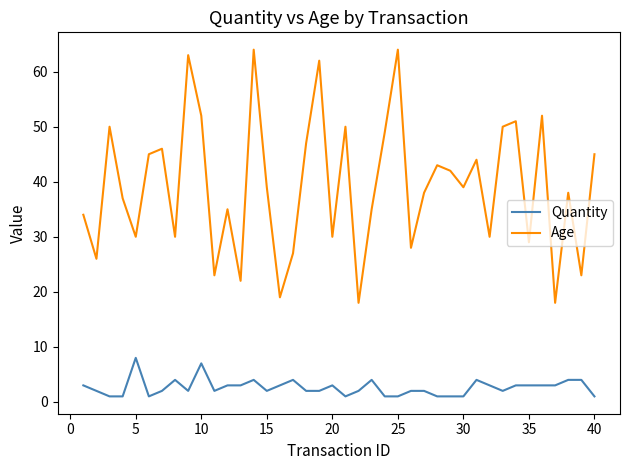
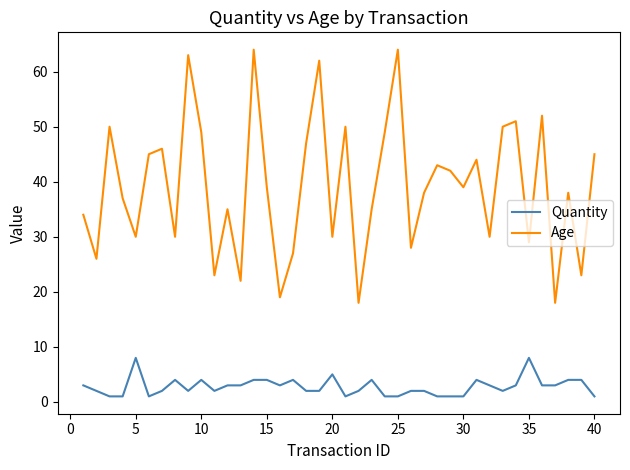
Quantity, 10: 7 -> 4
Age, 10: 52 -> 49
Quantity, 15: 2 -> 4
Quantity, 20: 3 -> 5
Quantity, 35: 3 -> 8
